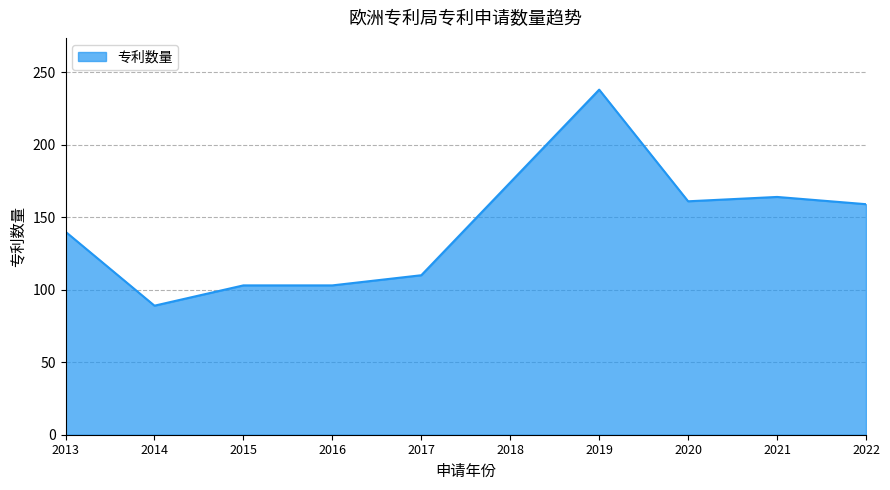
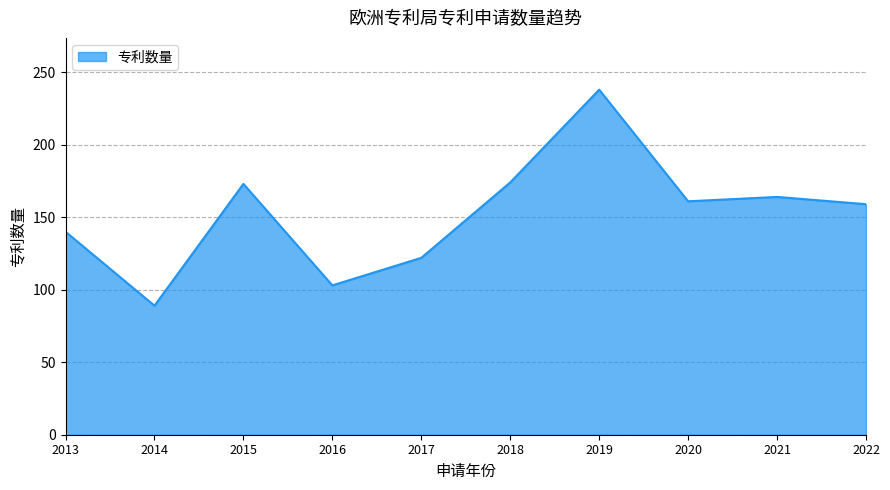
2015: 103 -> 173
2017: 110 -> 122
